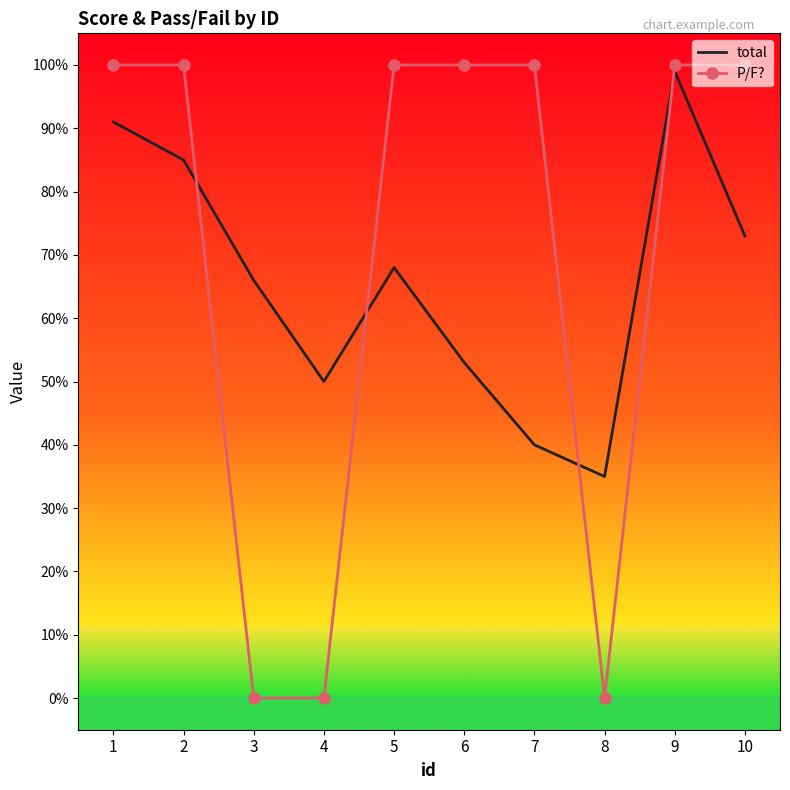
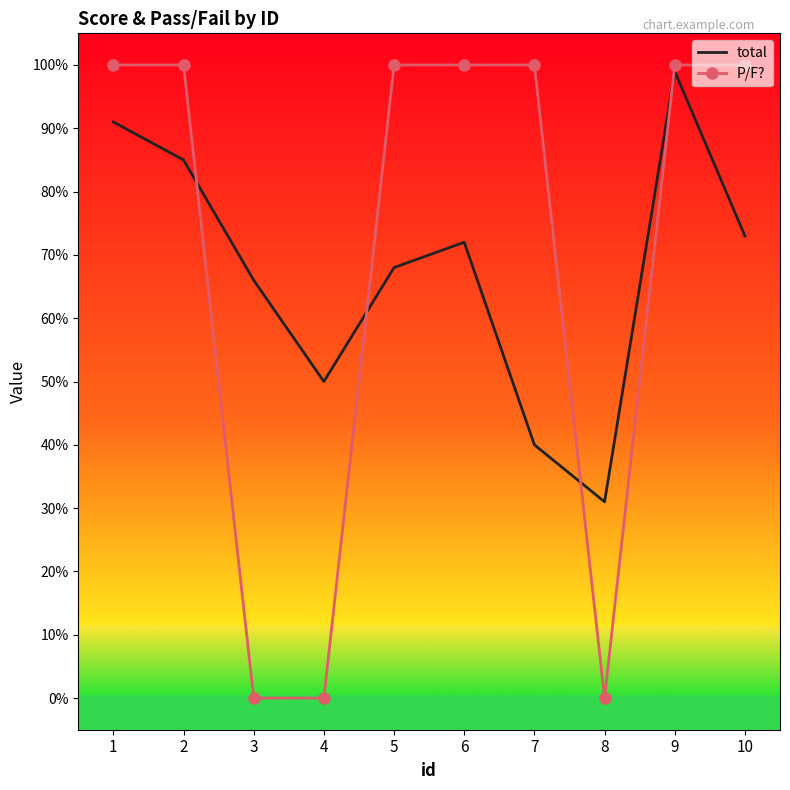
total, 6: 53% -> 72%
total, 8: 35% -> 31%
